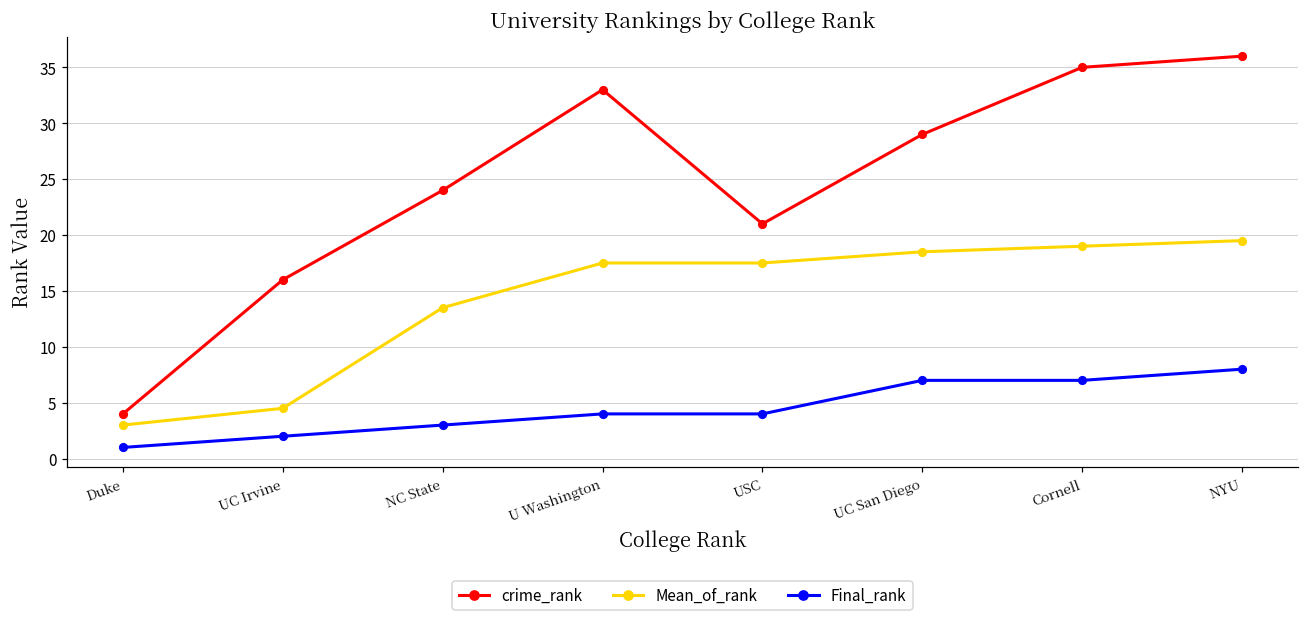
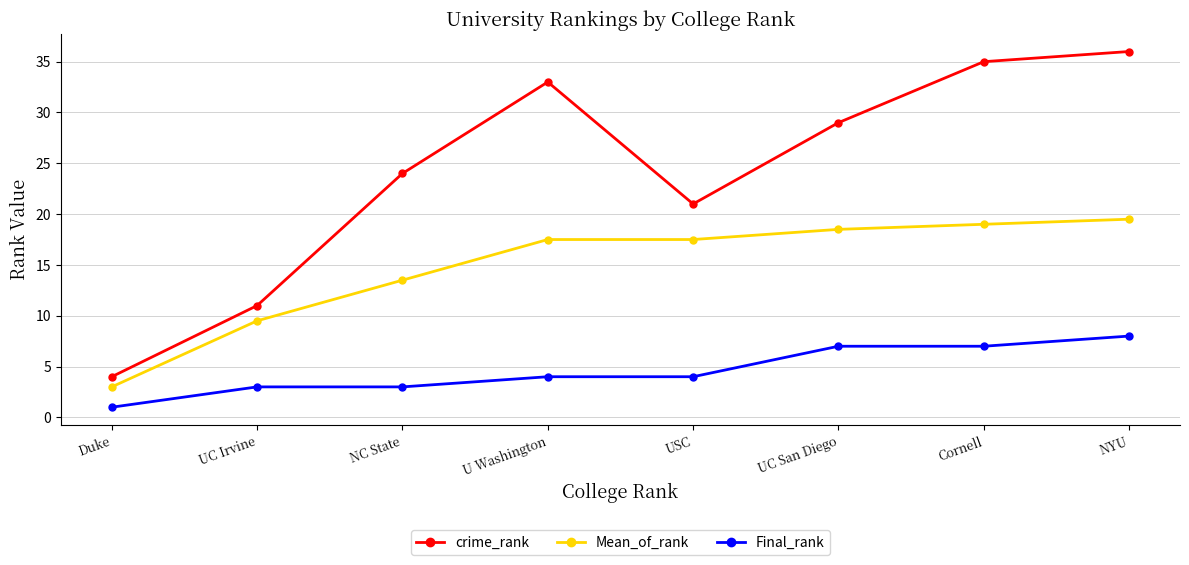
crime_rank, UC Irvine: 16 -> 11
Mean_of_rank, UC Irvine: 4.5 -> 9.5
Final_rank, UC Irvine: 2 -> 3
